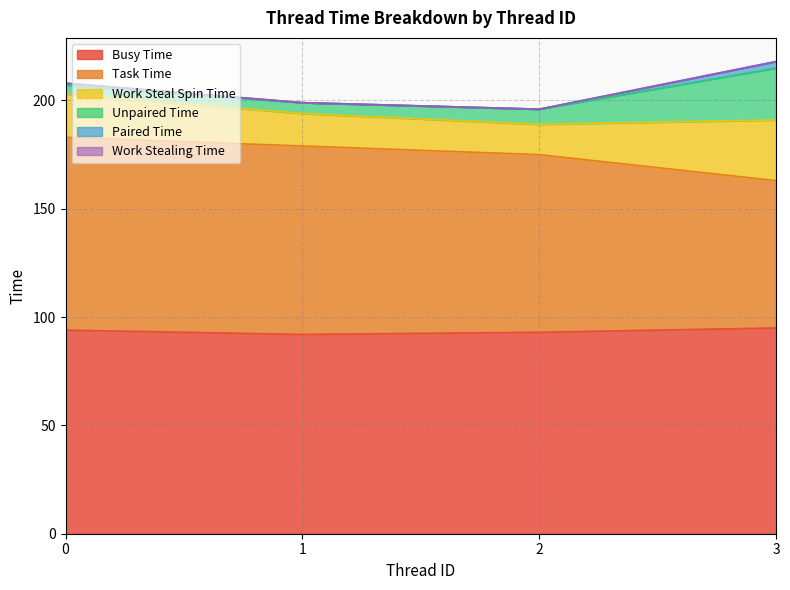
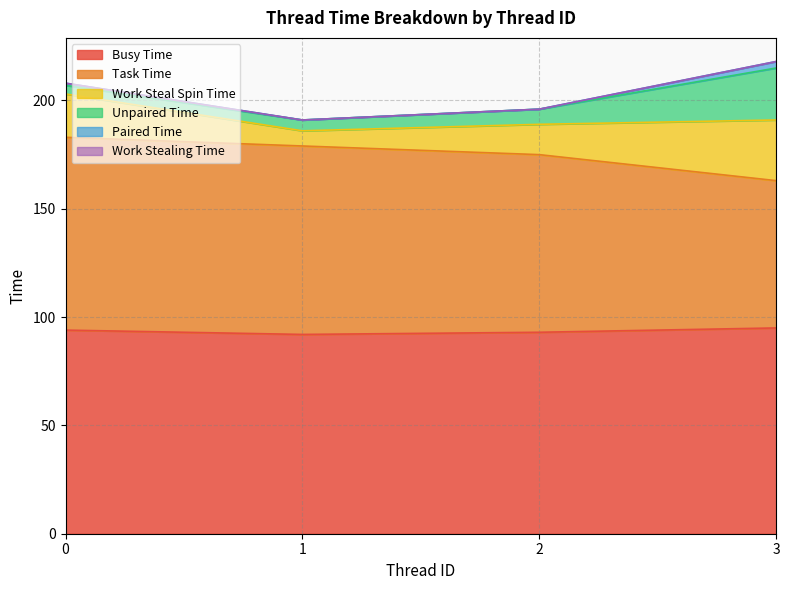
Work Steal Spin Time, 1: 15 -> 7
